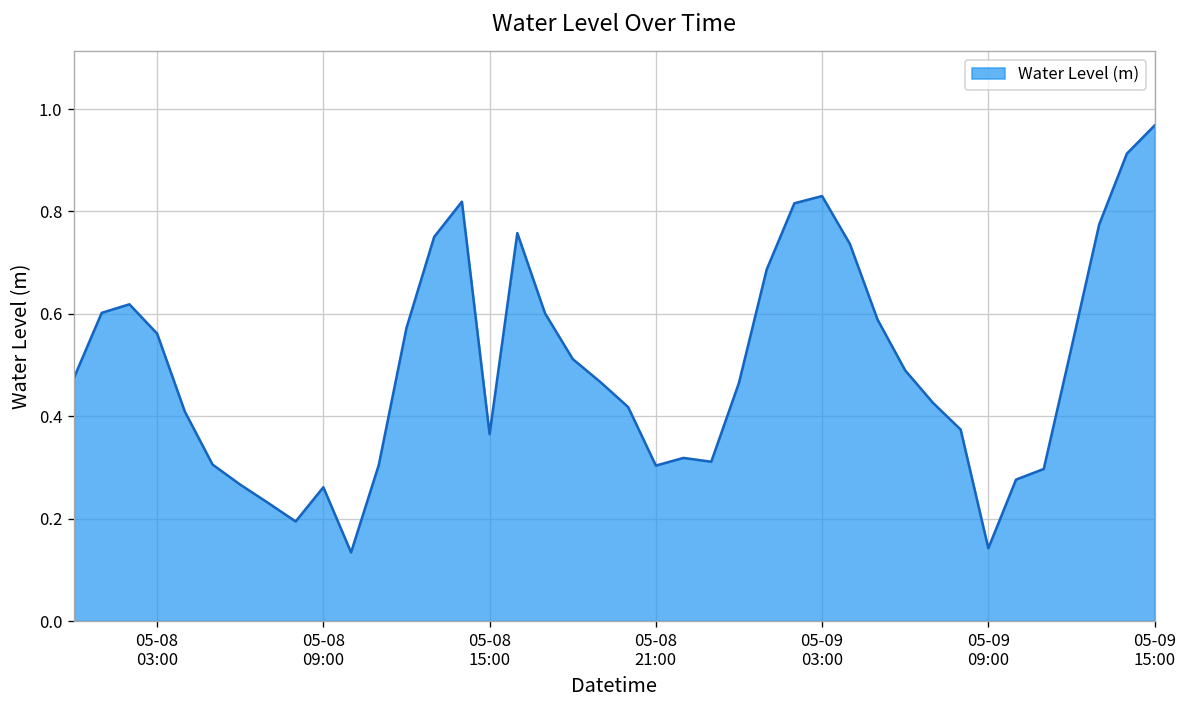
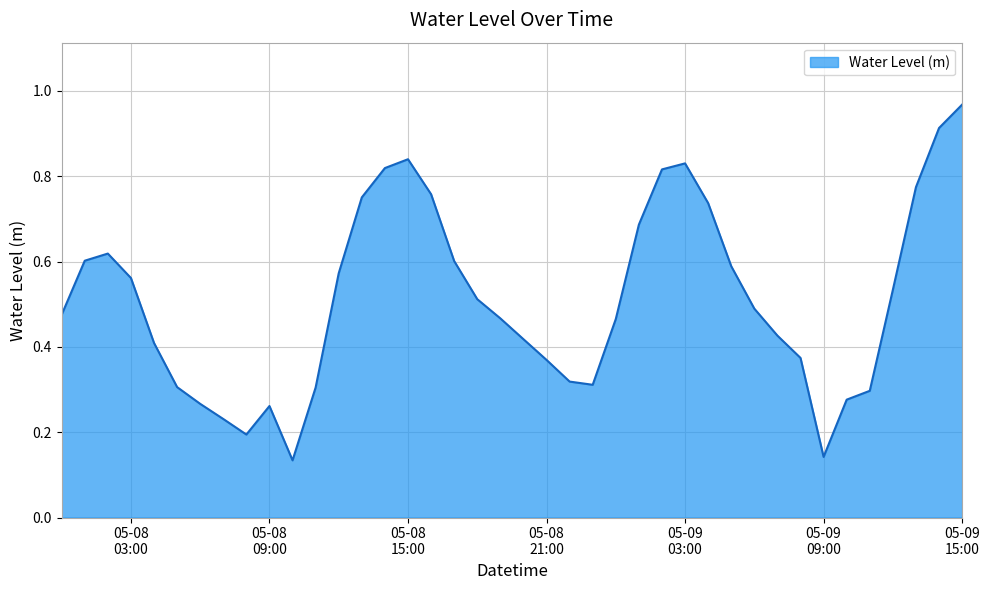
05-08 15:00: 0.36 -> 0.84
05-08 21:00: 0.30 -> 0.37
